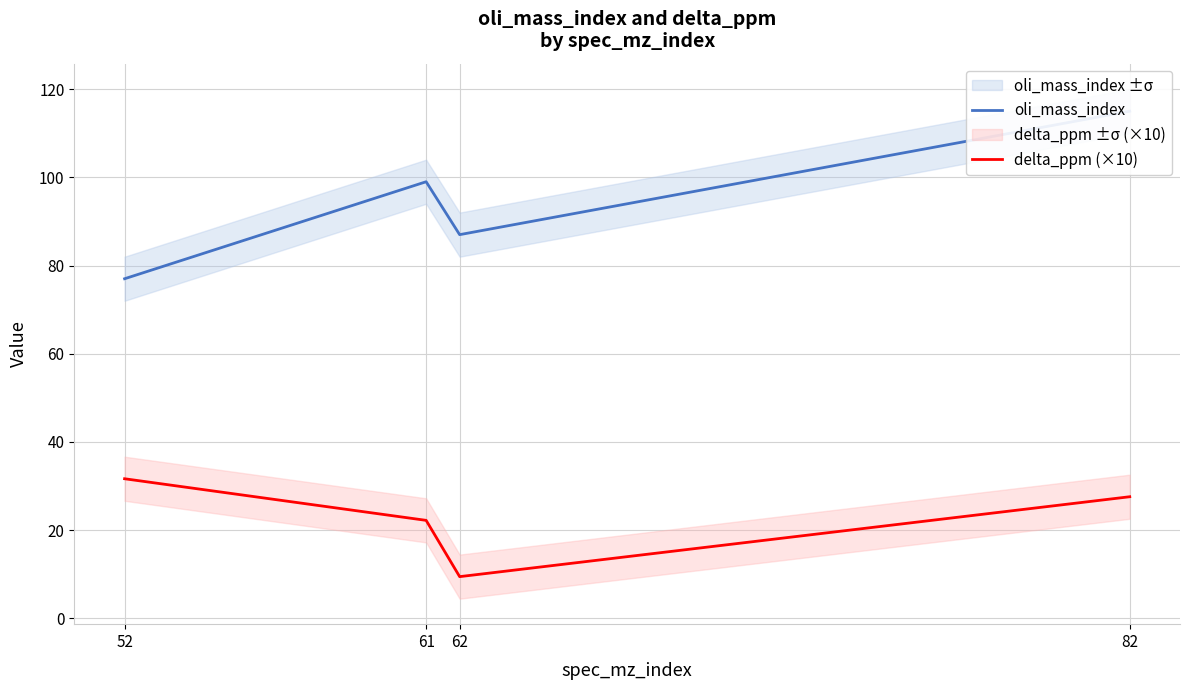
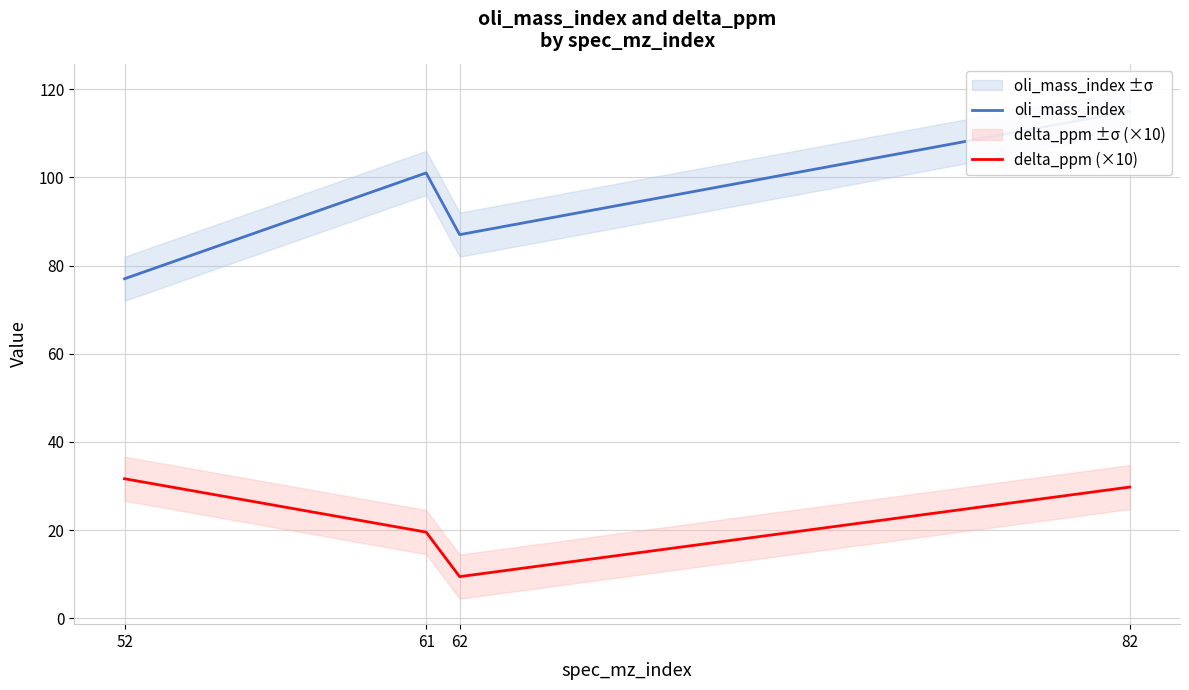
oli_mass_index, 61: 99 -> 101
delta_ppm (×10), 61: 22 -> 20
delta_ppm (×10), 82: 28 -> 30
